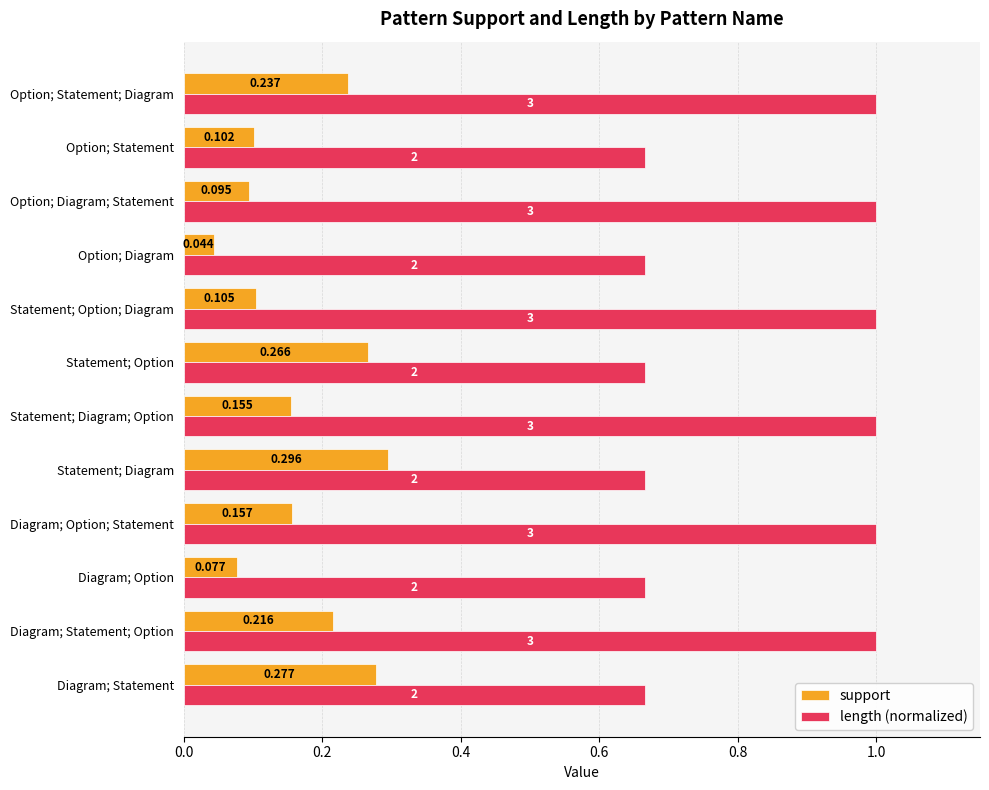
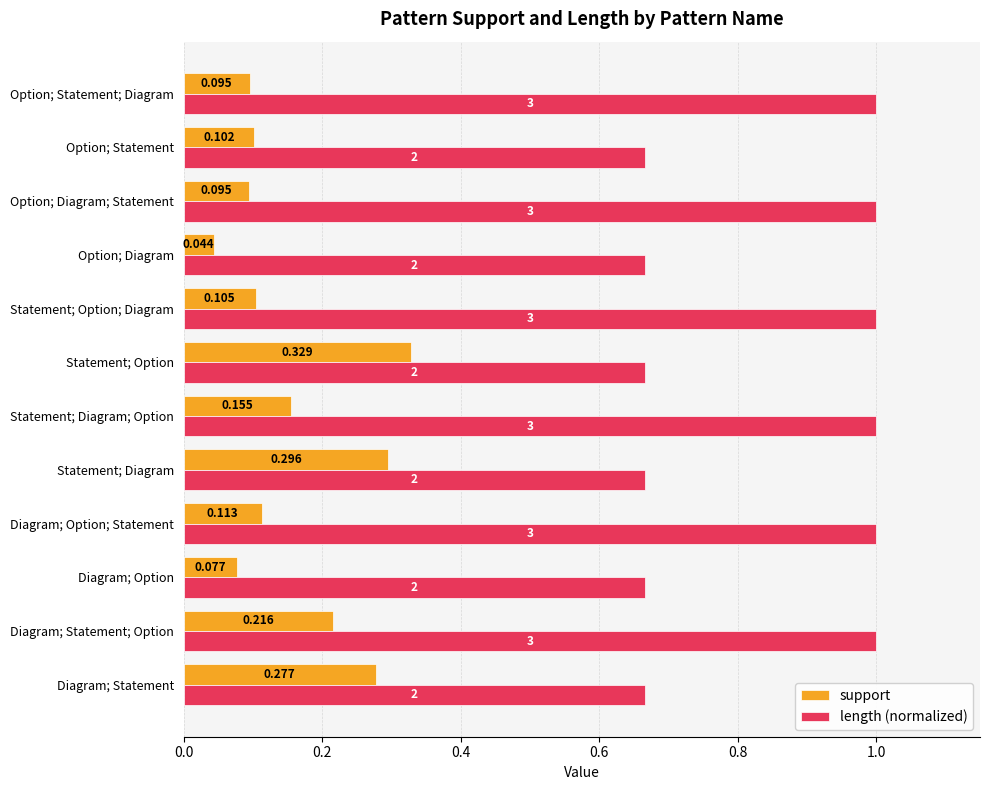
support, Option; Statement; Diagram: 0.237 -> 0.095
support, Statement; Option: 0.266 -> 0.329
support, Diagram; Option; Statement: 0.157 -> 0.113
